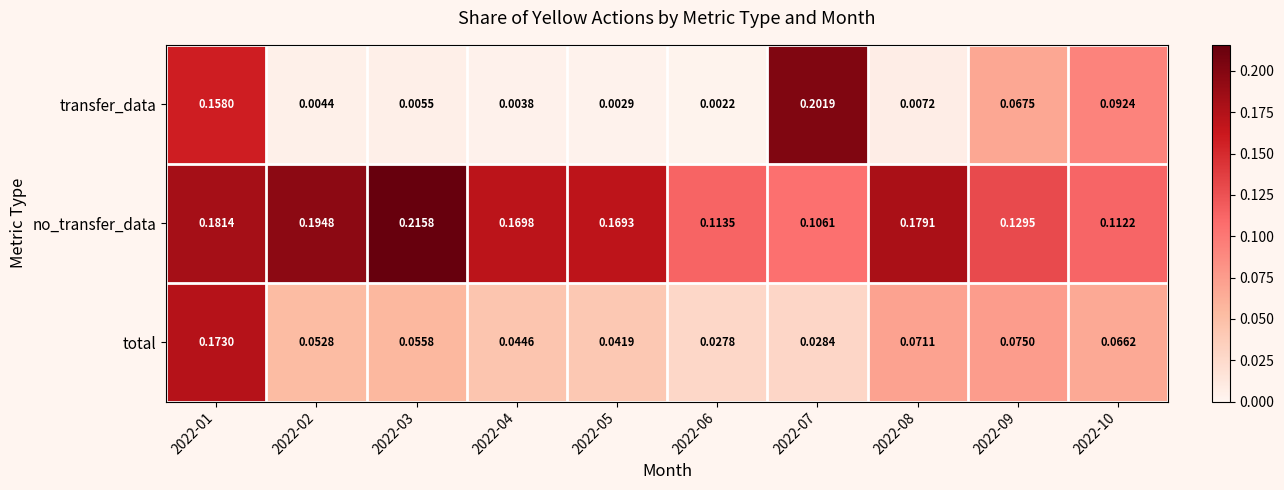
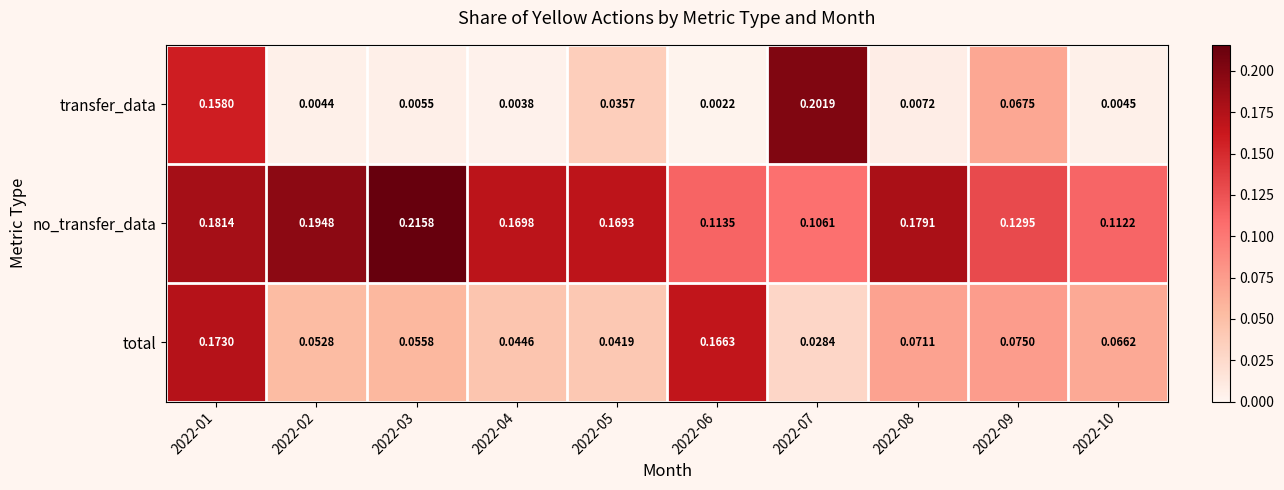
transfer_data, 2022-05: 0.0029 -> 0.0357
transfer_data, 2022-10: 0.0924 -> 0.0045
total, 2022-06: 0.0278 -> 0.1663
